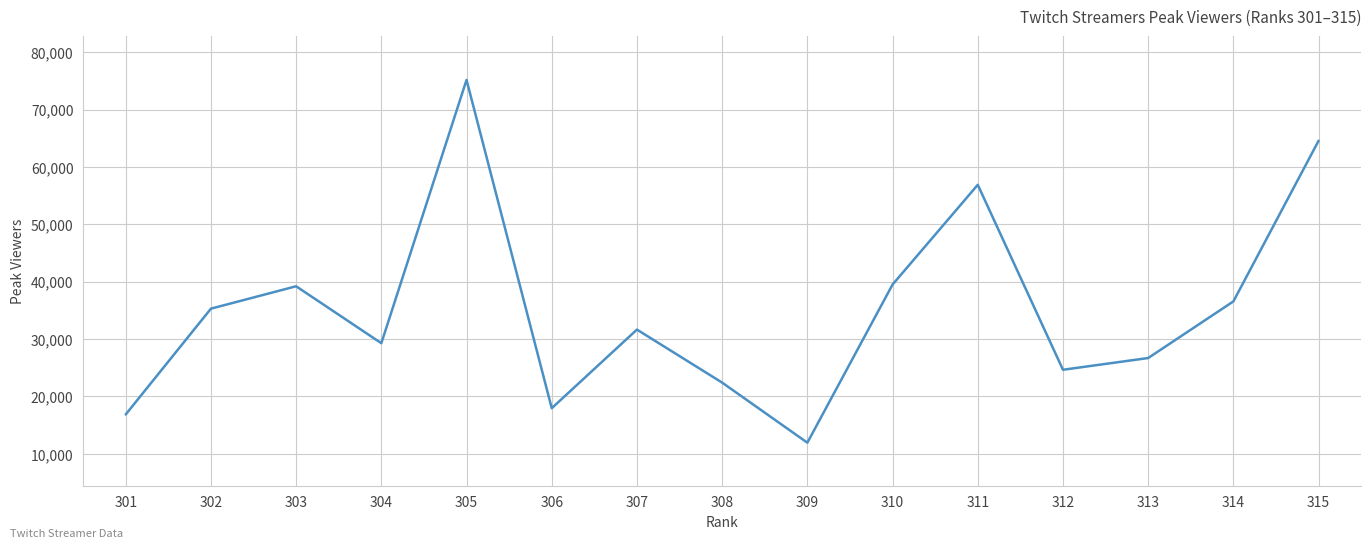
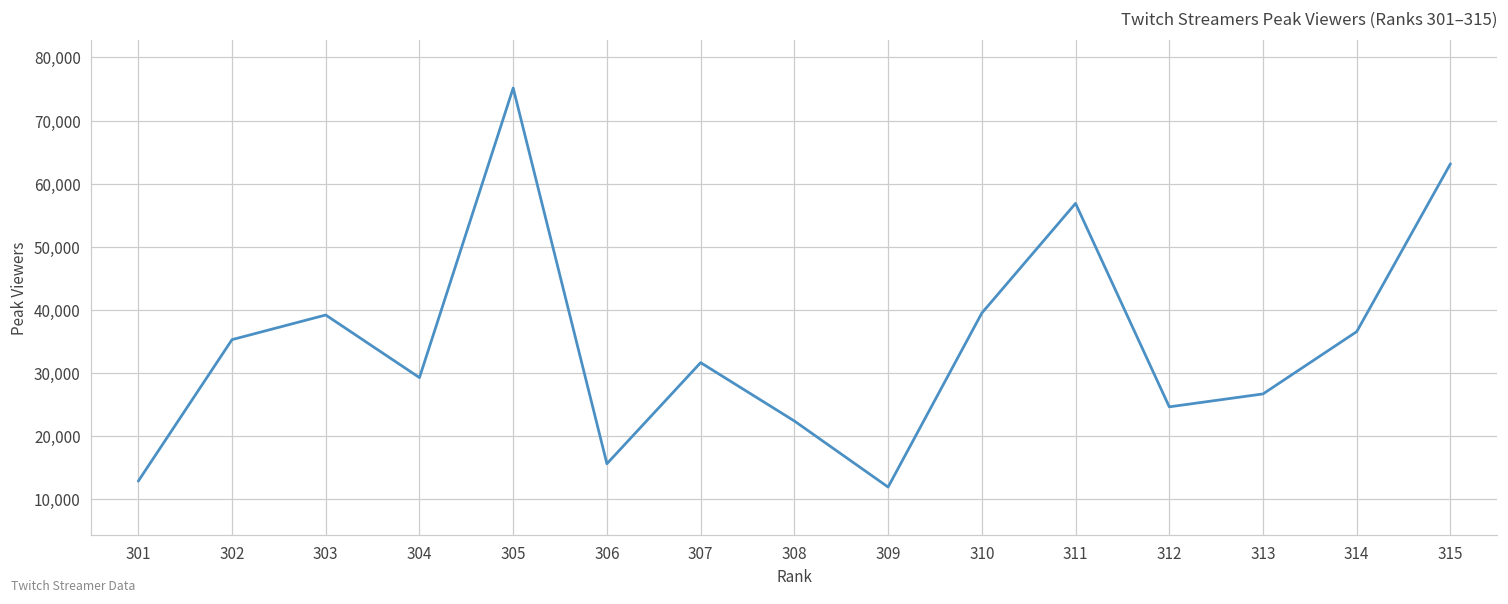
301: 17,000 -> 13,000
306: 18,000 -> 16,000
315: 65,000 -> 63,000
